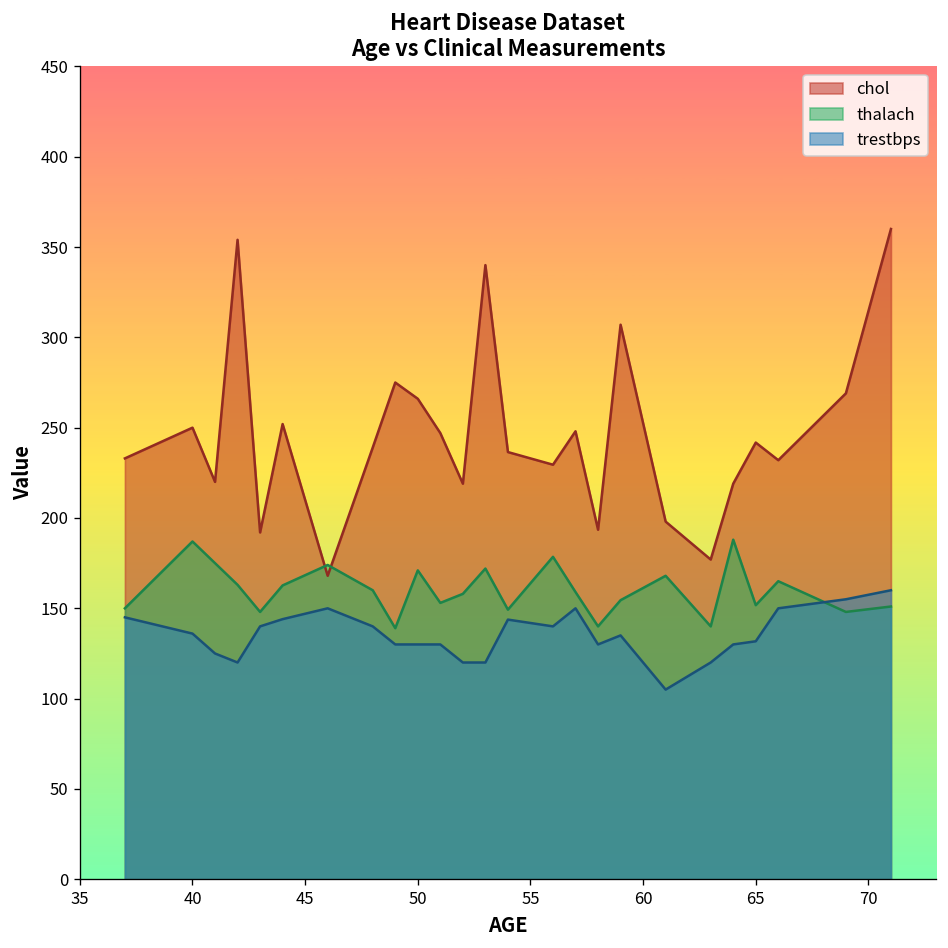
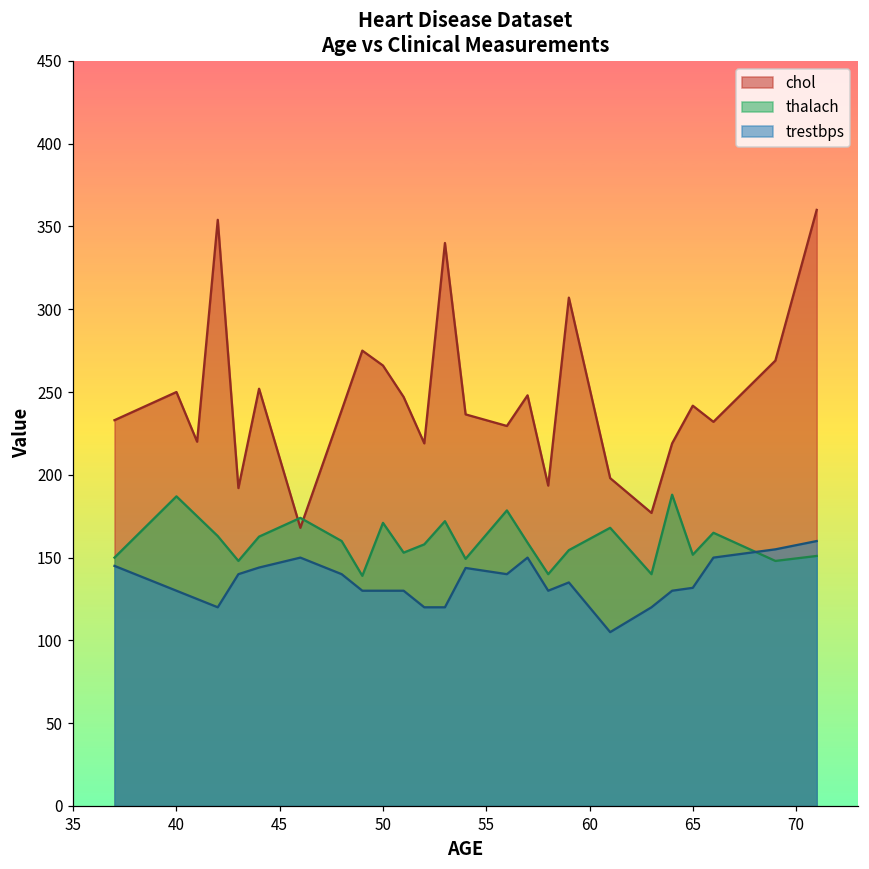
trestbps, 40: 136 -> 130
